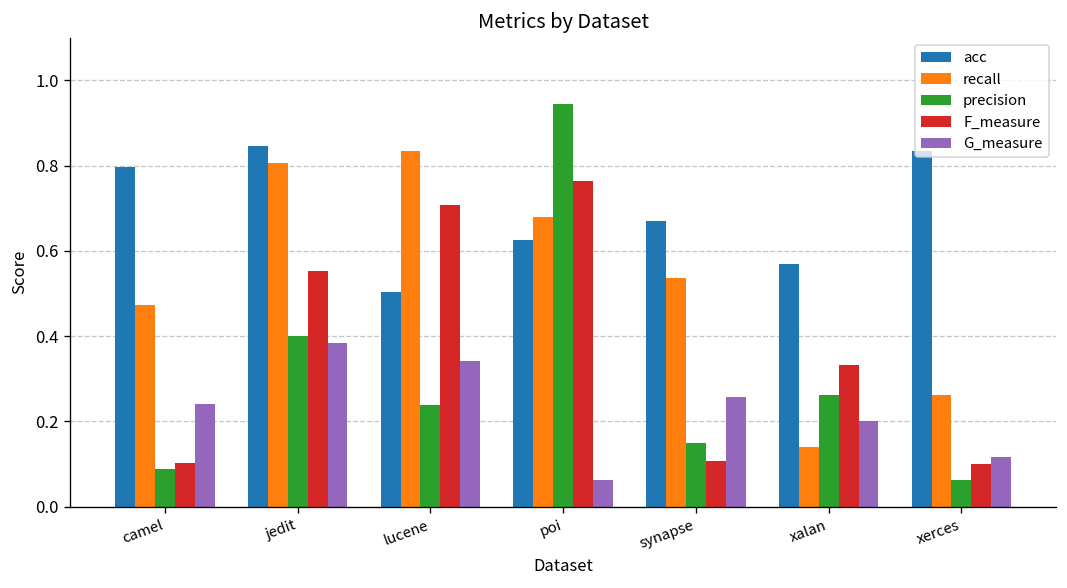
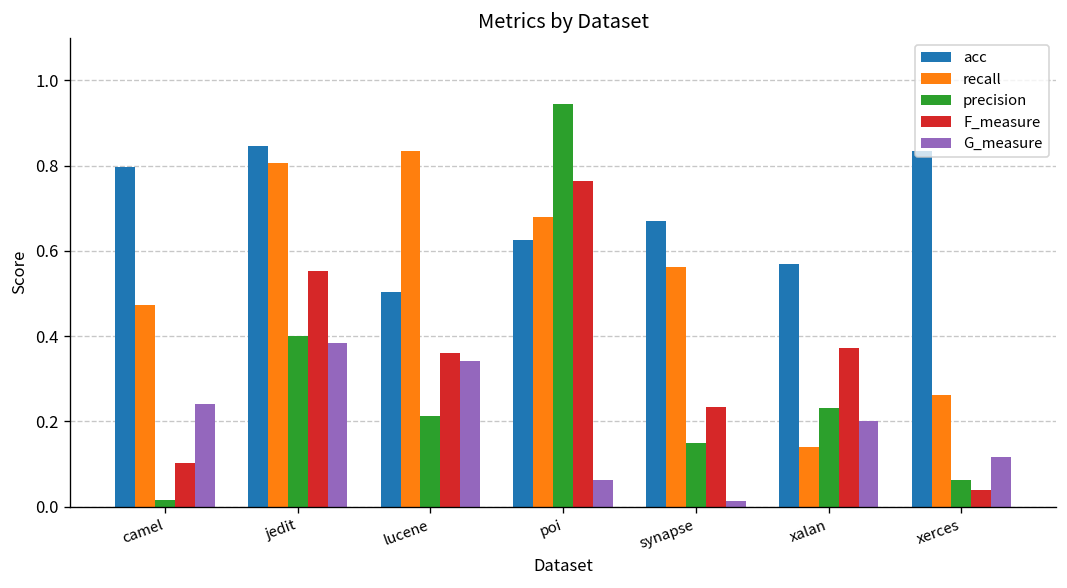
precision, camel: 0.09 -> 0.02
precision, lucene: 0.24 -> 0.21
F_measure, lucene: 0.71 -> 0.36
recall, synapse: 0.54 -> 0.56
F_measure, synapse: 0.11 -> 0.23
G_measure, synapse: 0.26 -> 0.01
precision, xalan: 0.26 -> 0.23
F_measure, xalan: 0.33 -> 0.37
F_measure, xerces: 0.10 -> 0.04
